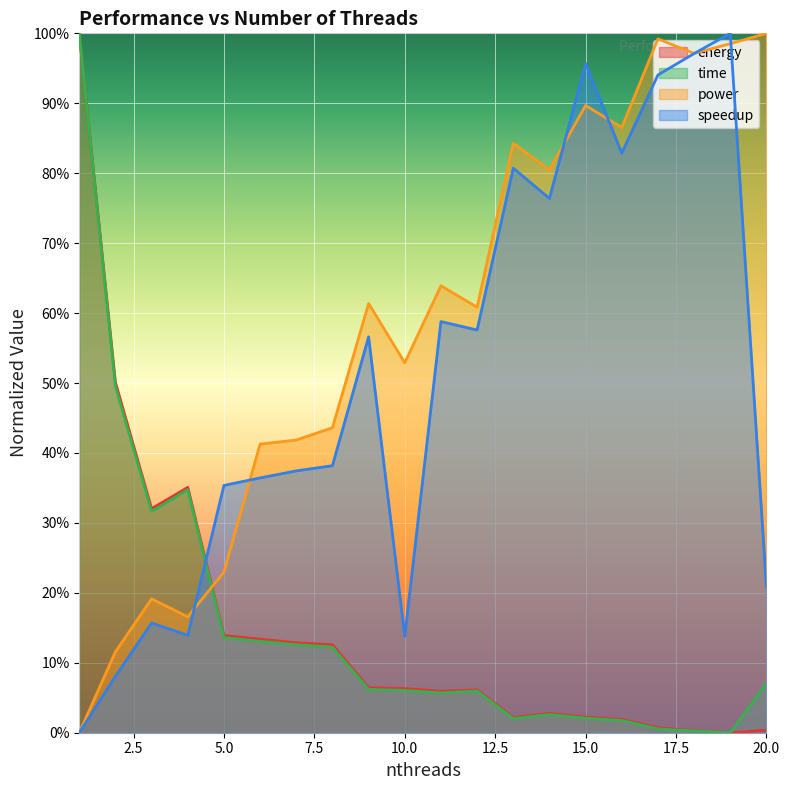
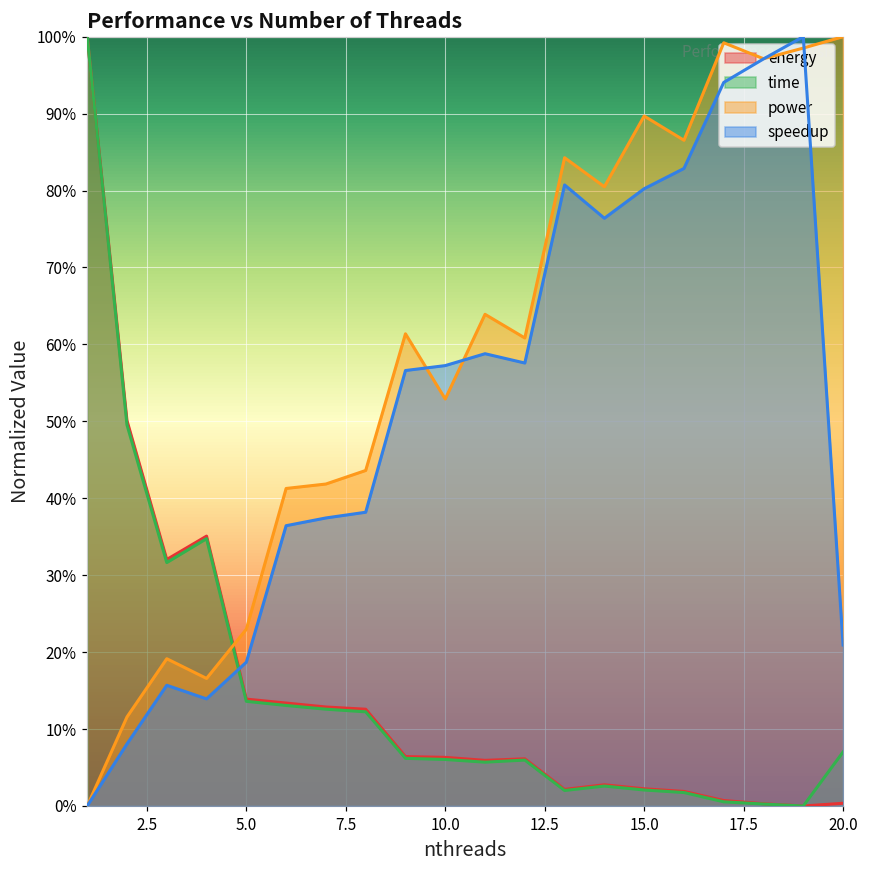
speedup, 5.0: 35% -> 19%
speedup, 10.0: 14% -> 57%
speedup, 15.0: 96% -> 80%
